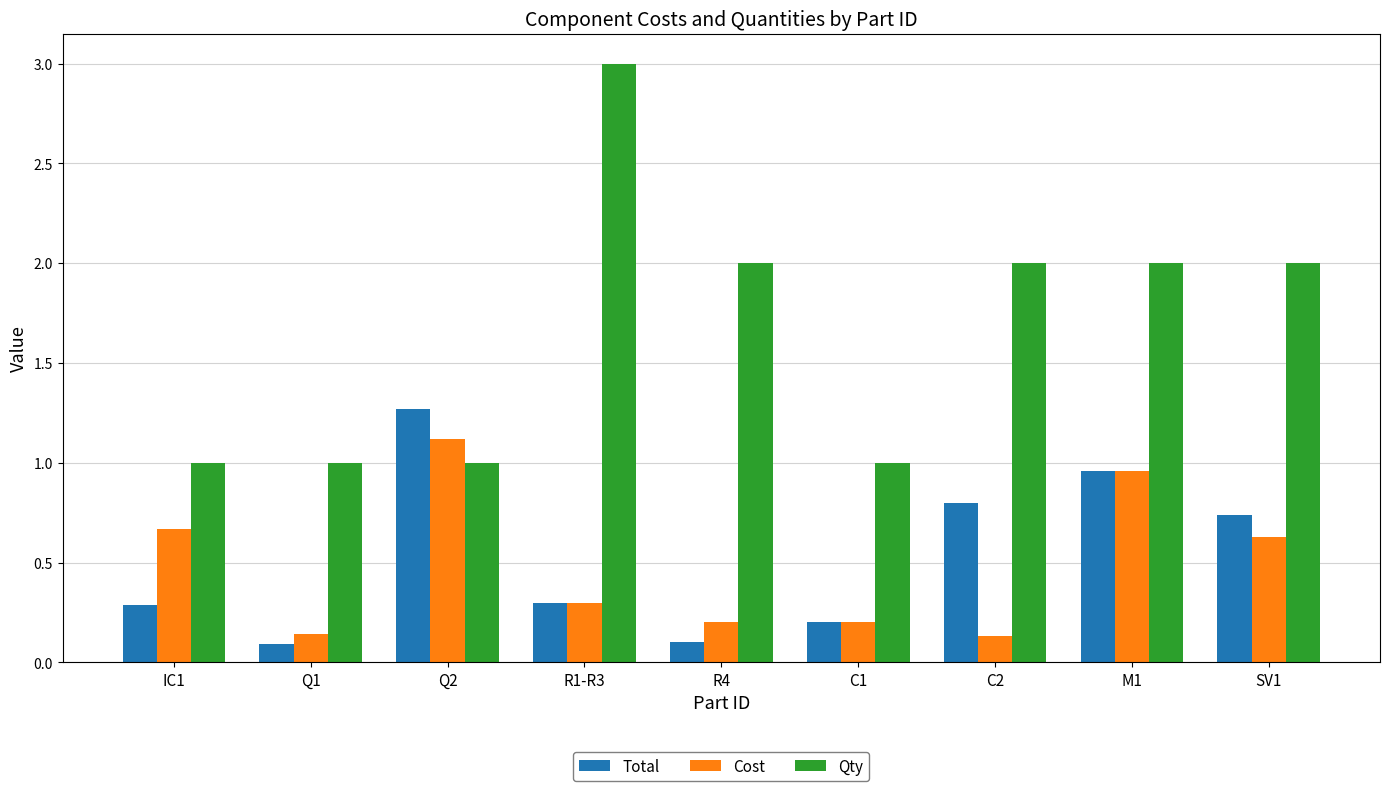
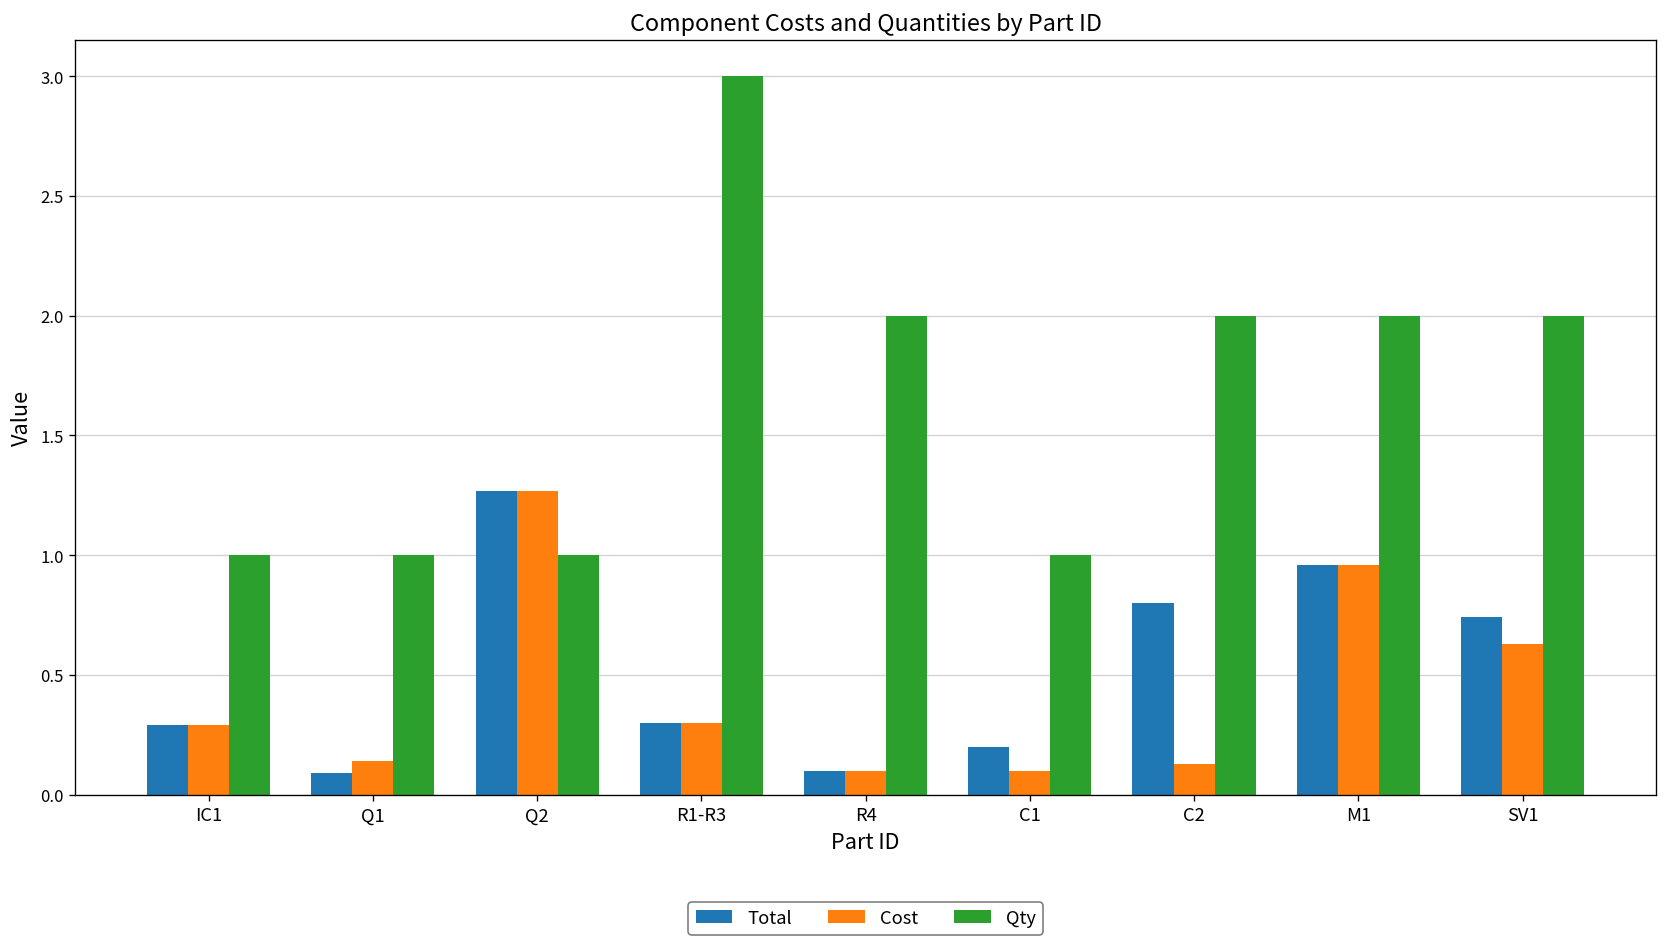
Cost, IC1: 0.67 -> 0.29
Cost, Q2: 1.12 -> 1.27
Cost, R4: 0.2 -> 0.1
Cost, C1: 0.2 -> 0.1
